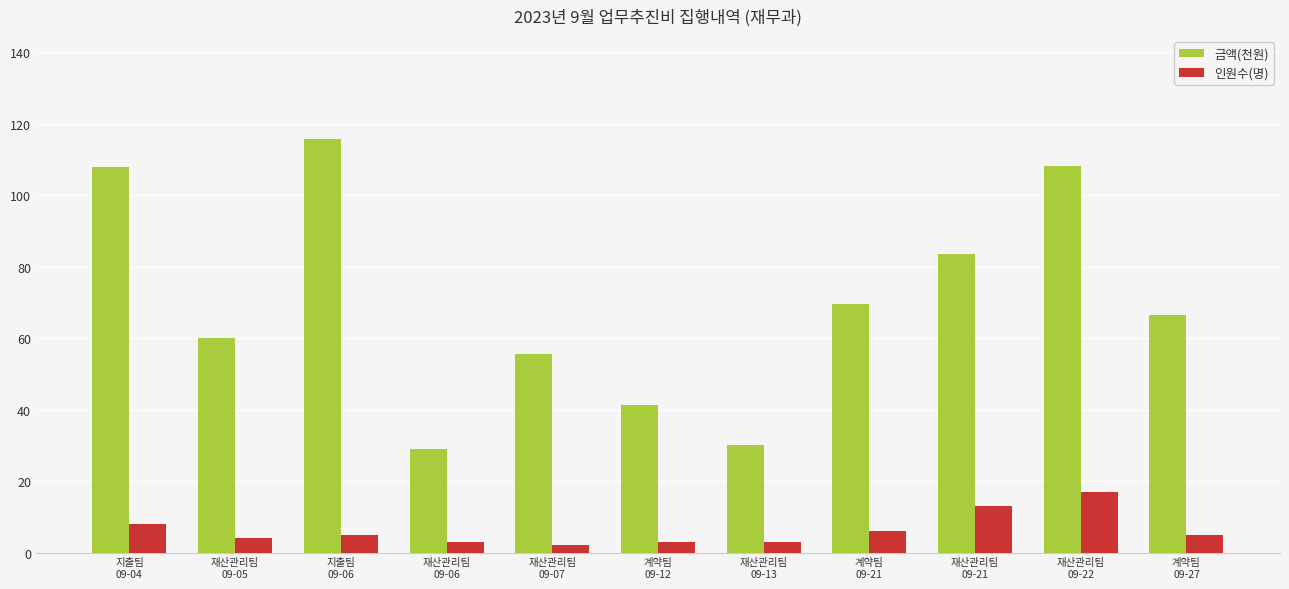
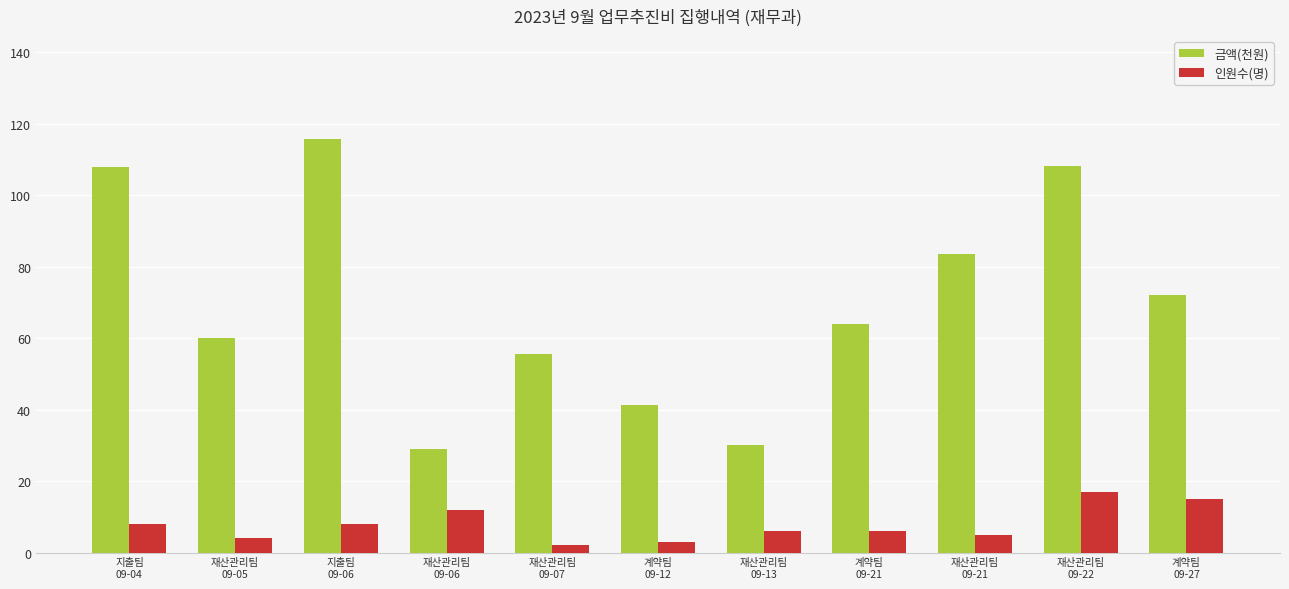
인원수(명), 지출팀 09-06: 5 -> 8
인원수(명), 재산관리팀 09-06: 3 -> 12
인원수(명), 재산관리팀 09-13: 3 -> 6
금액(천원), 계약팀 09-21: 70 -> 64
인원수(명), 재산관리팀 09-21: 13 -> 5
금액(천원), 계약팀 09-27: 66 -> 72
인원수(명), 계약팀 09-27: 5 -> 15
